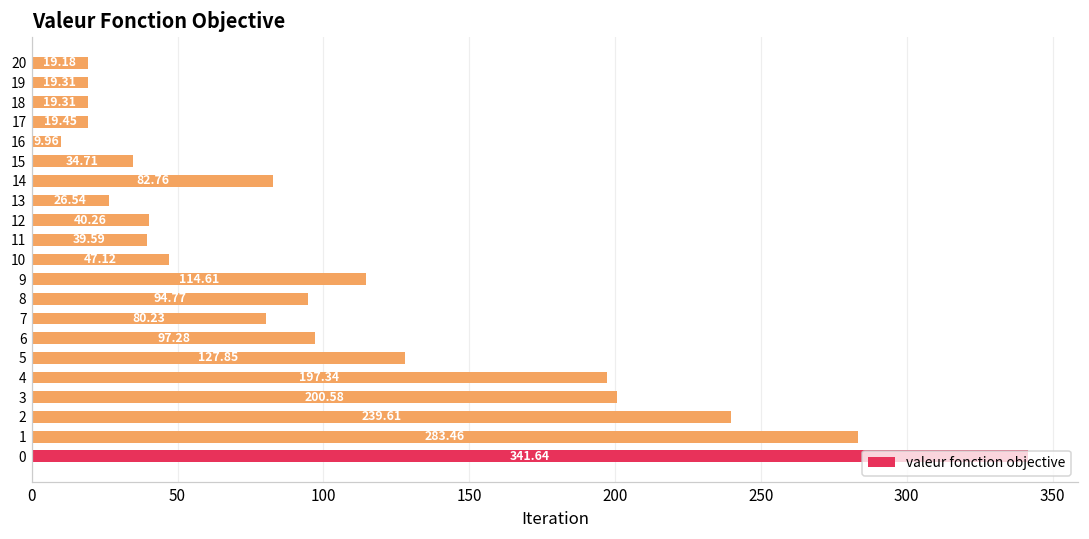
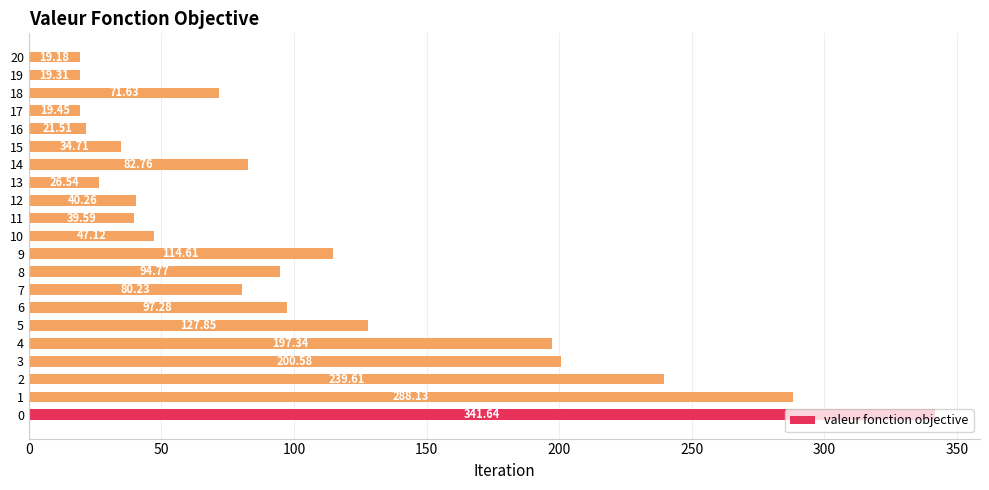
18: 19.31 -> 71.63
16: 9.96 -> 21.51
1: 283.46 -> 288.13
